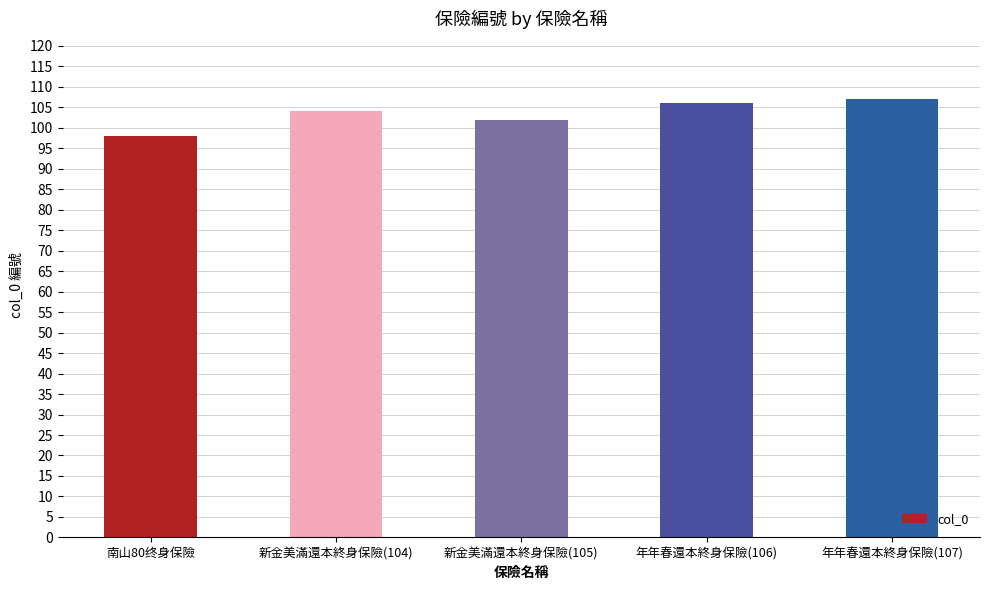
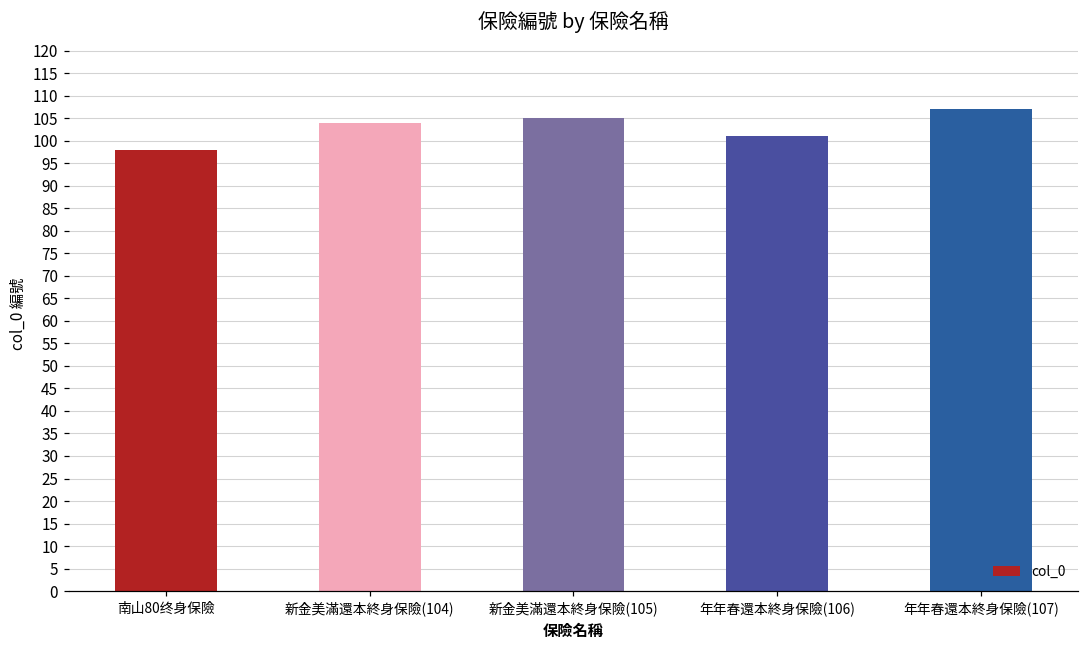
新金美滿還本終身保險(105): 102 -> 105
年年春還本終身保險(106): 106 -> 101
